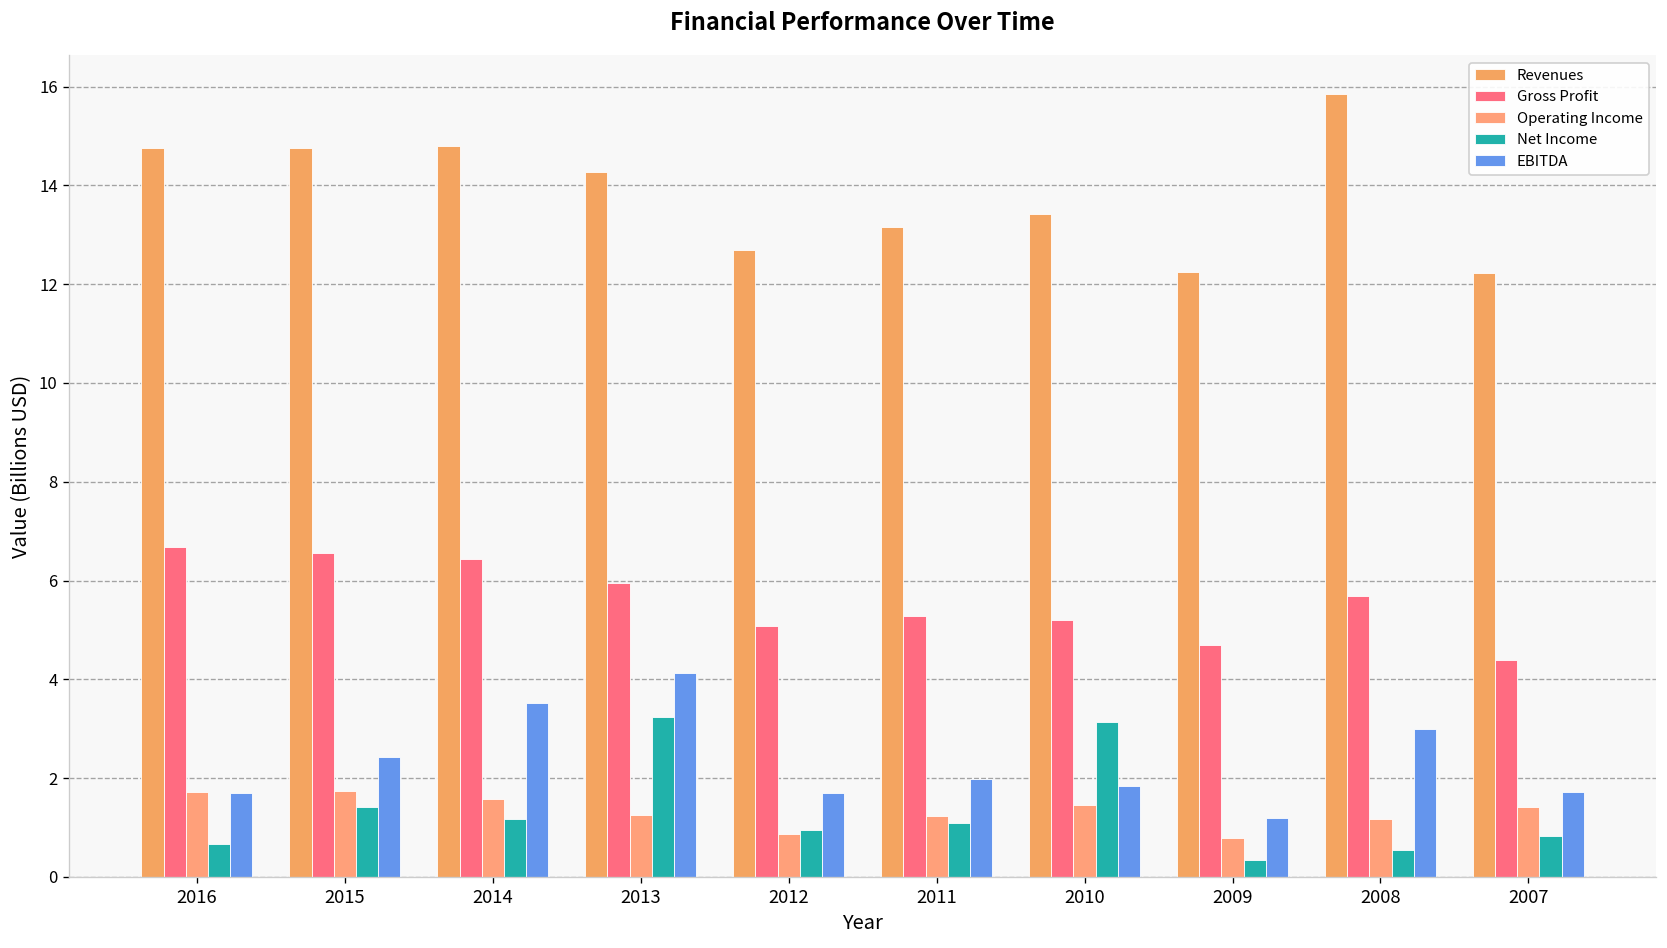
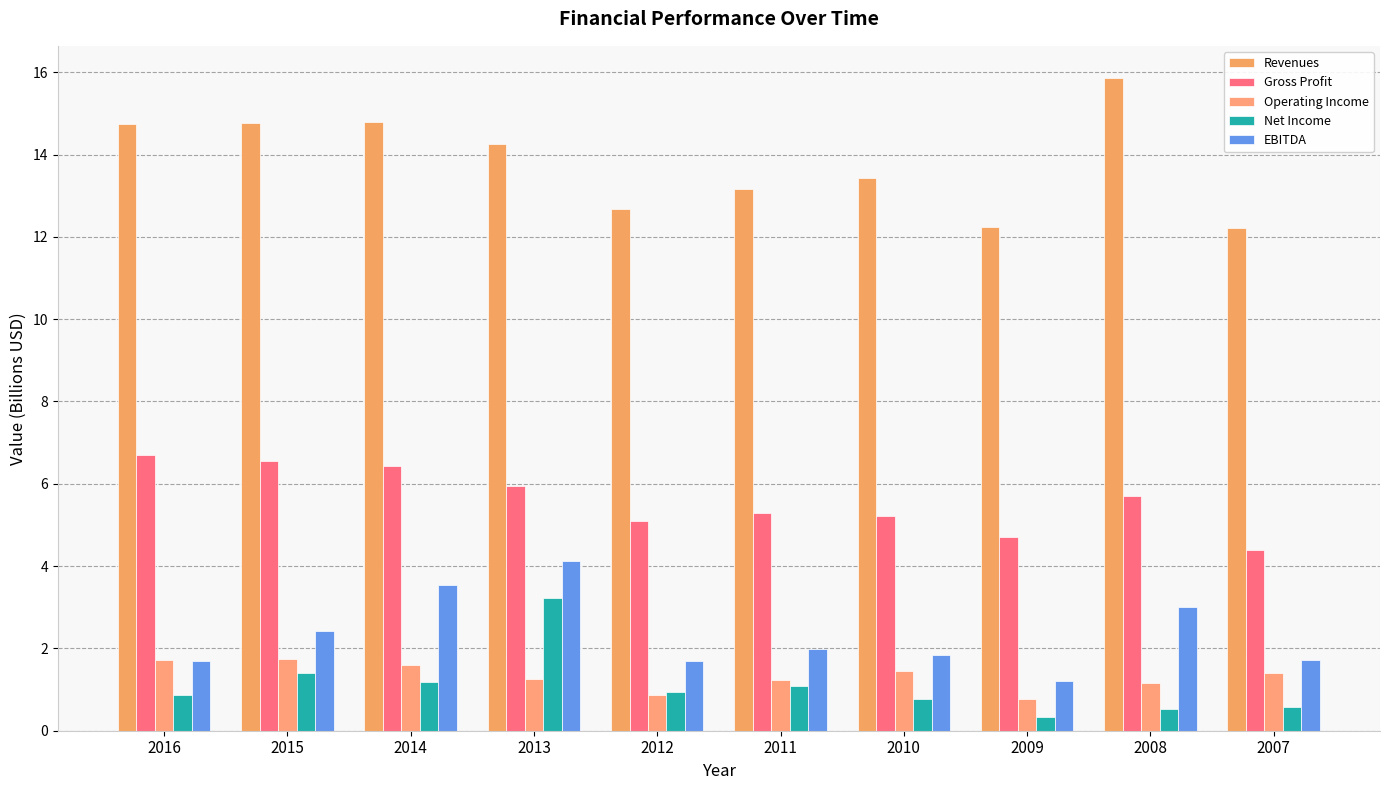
Net Income, 2016: 0.7 -> 0.9
Net Income, 2010: 3.1 -> 0.8
Net Income, 2007: 0.8 -> 0.6
